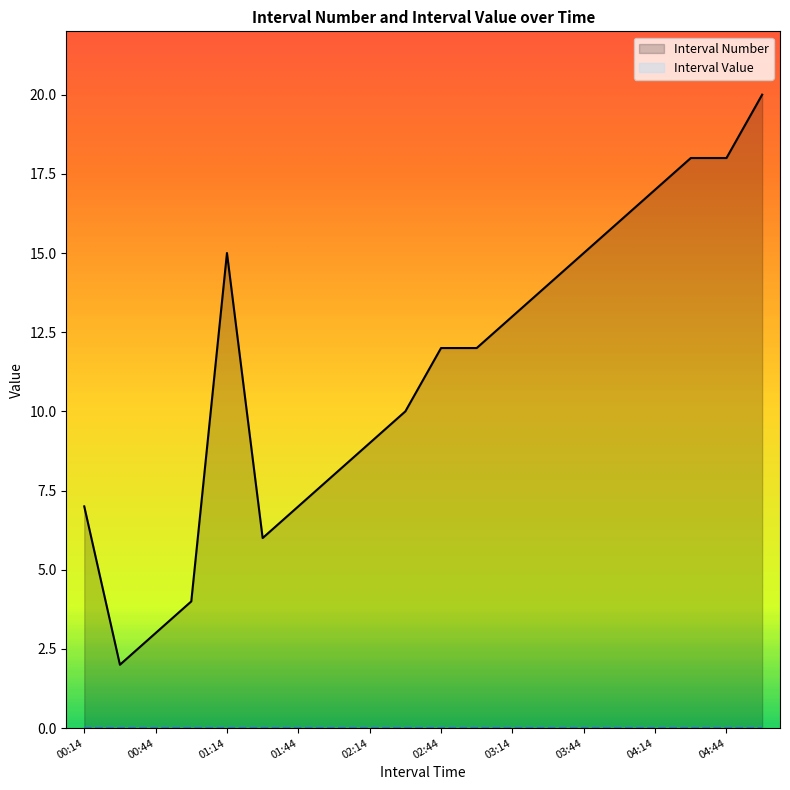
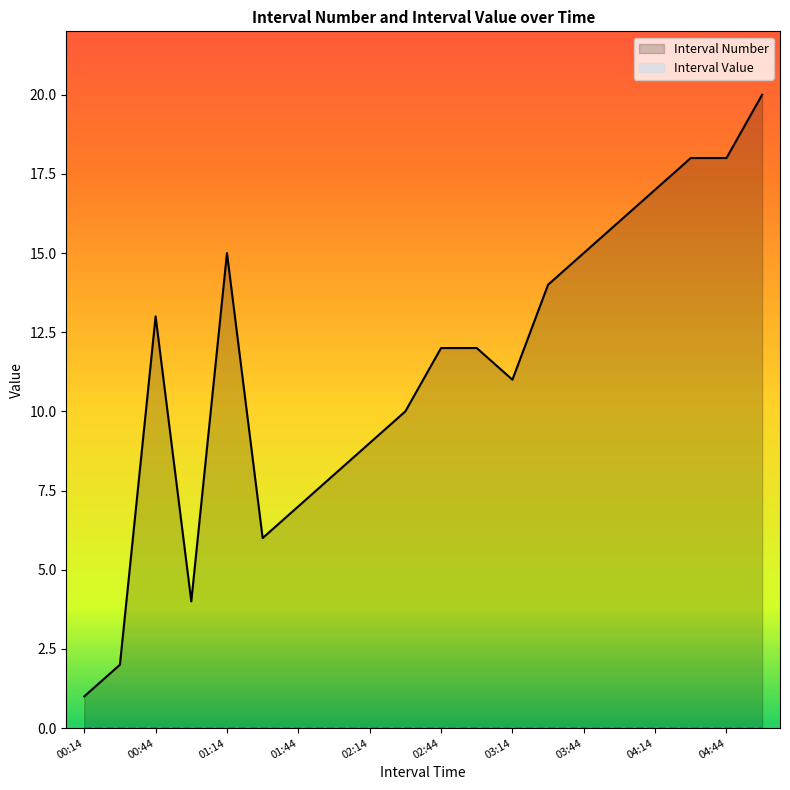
Interval Number, 00:14: 7 -> 1
Interval Number, 00:44: 3 -> 13
Interval Number, 03:14: 13 -> 11
